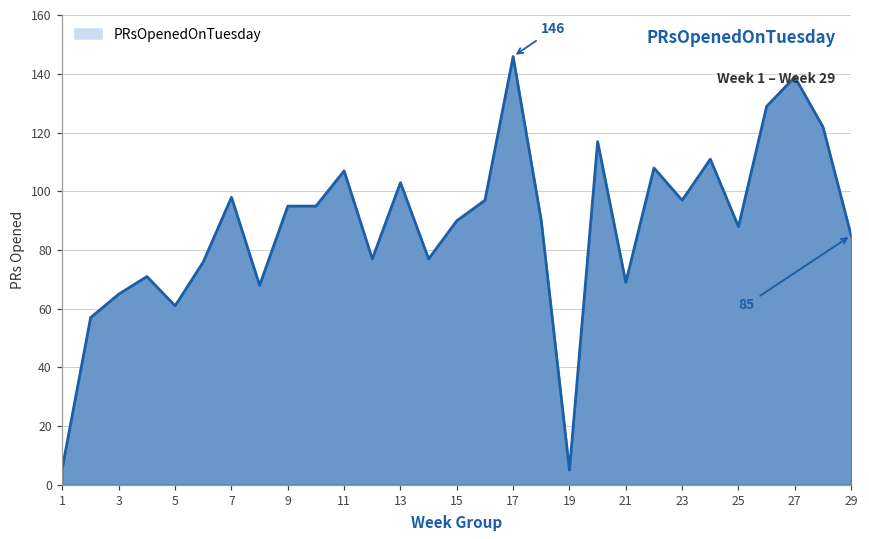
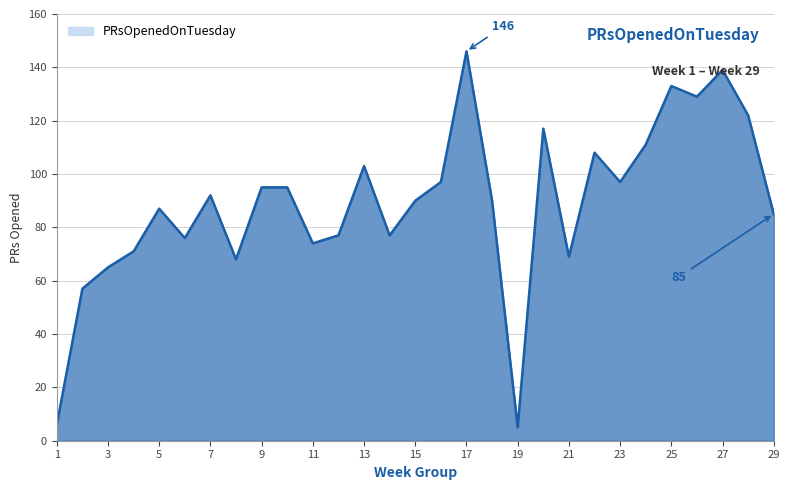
5: 61 -> 87
7: 98 -> 92
11: 107 -> 74
25: 88 -> 133
